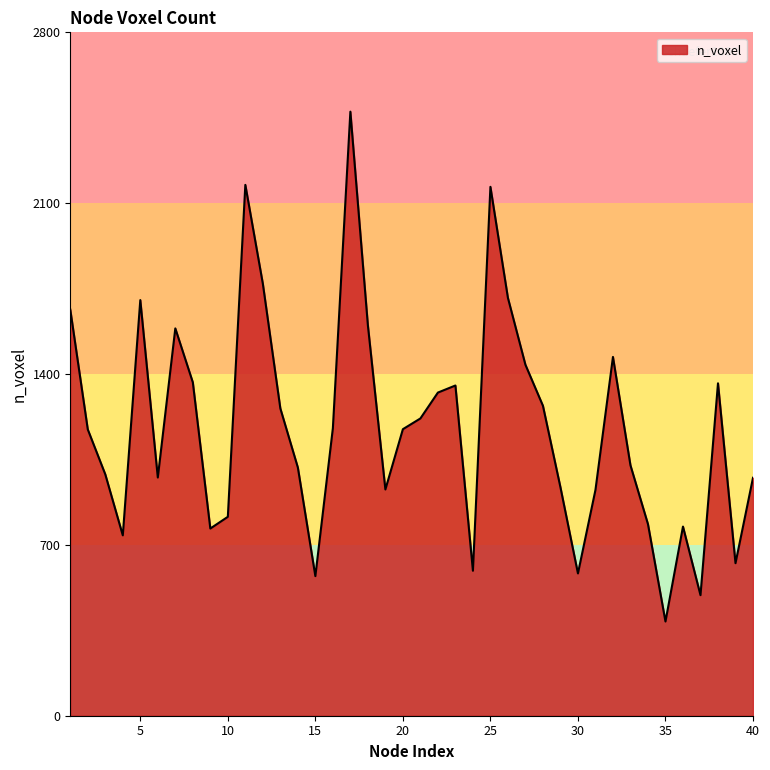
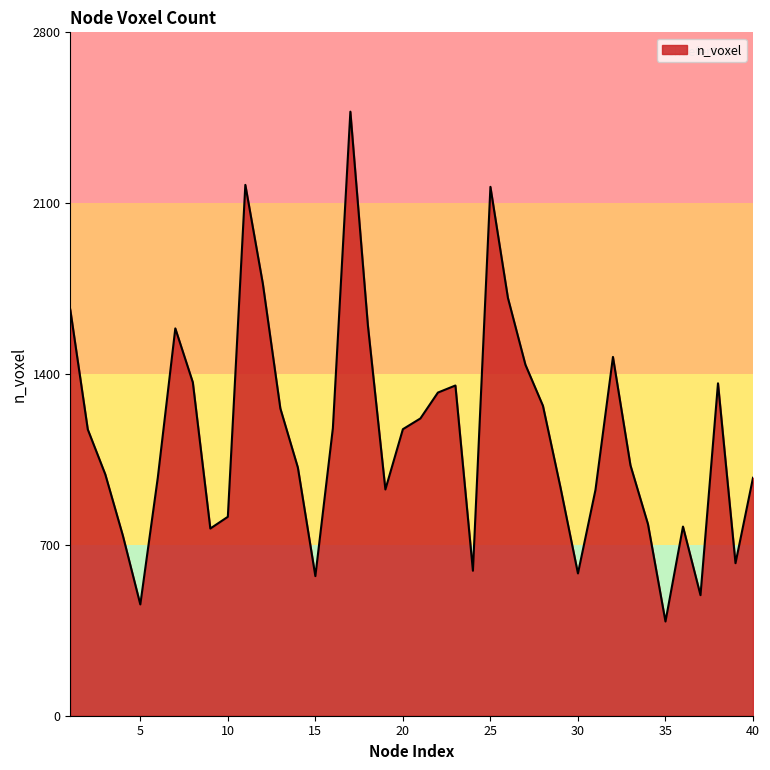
5: 1700 -> 460
